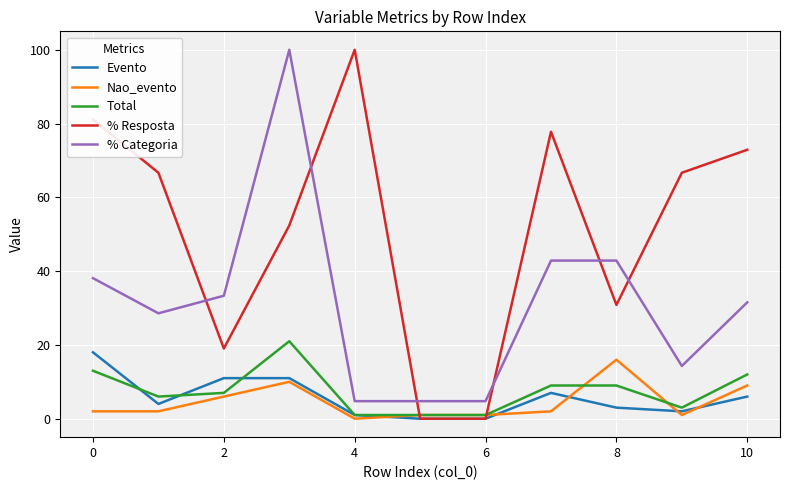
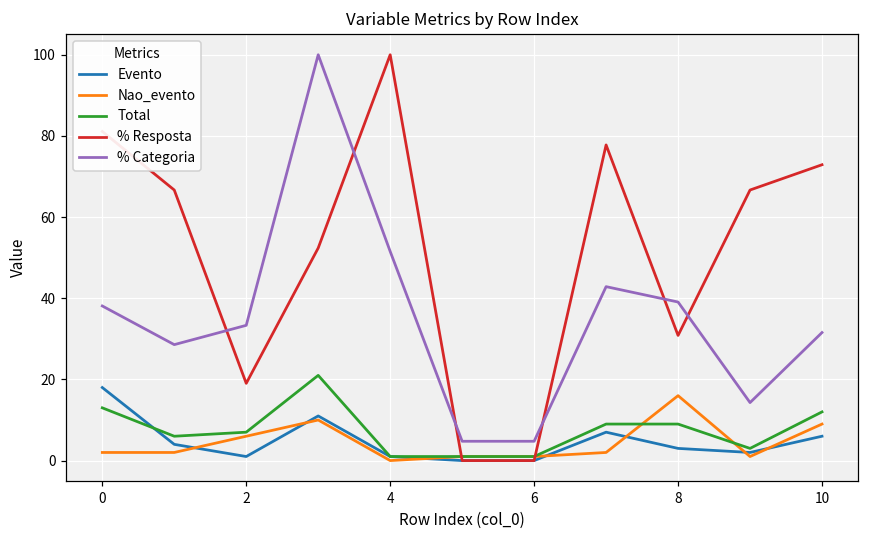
Evento, 2: 11 -> 1
% Categoria, 4: 5 -> 52
% Categoria, 8: 43 -> 39
